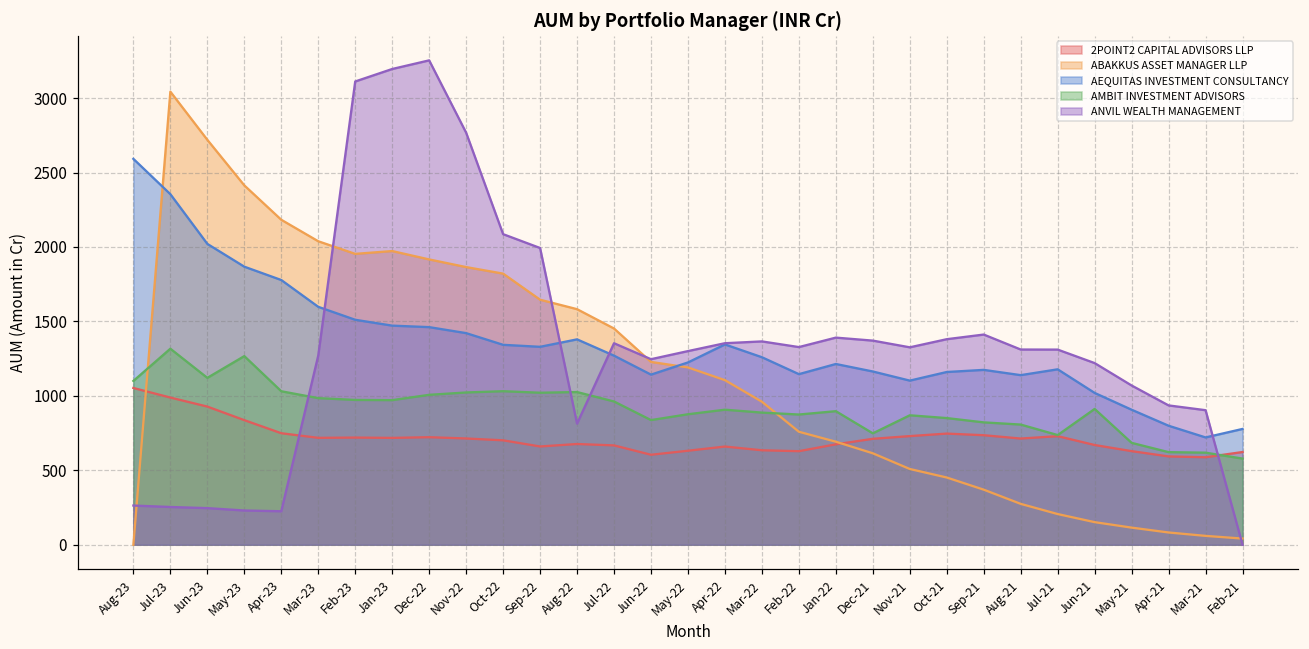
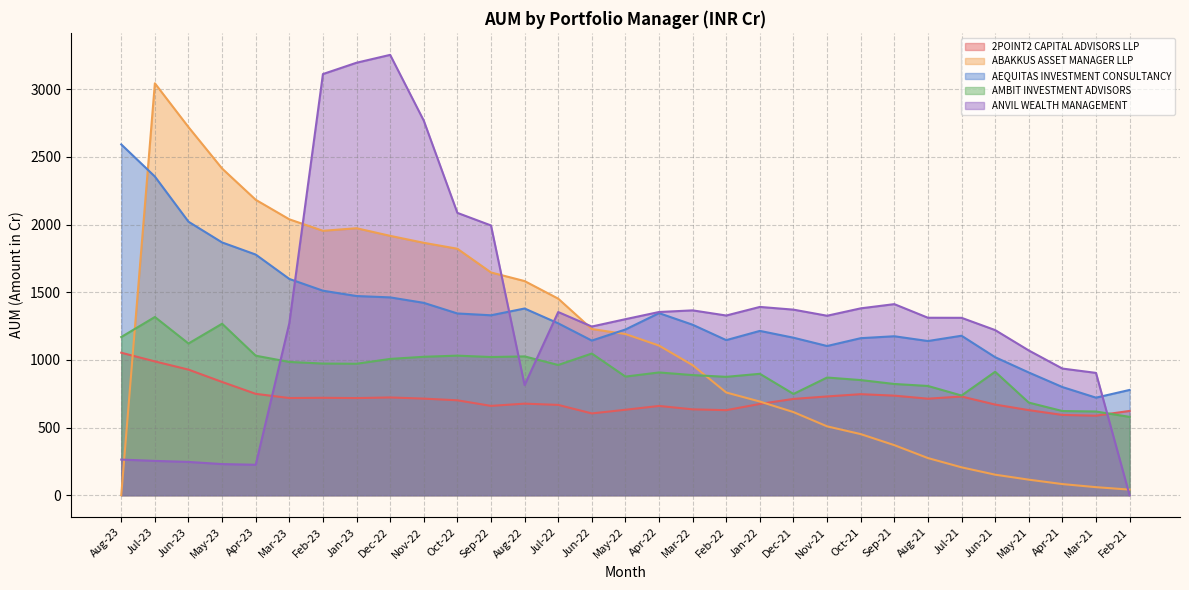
AMBIT INVESTMENT ADVISORS, Aug-23: 1100 -> 1170
AMBIT INVESTMENT ADVISORS, Jun-22: 840 -> 1050
